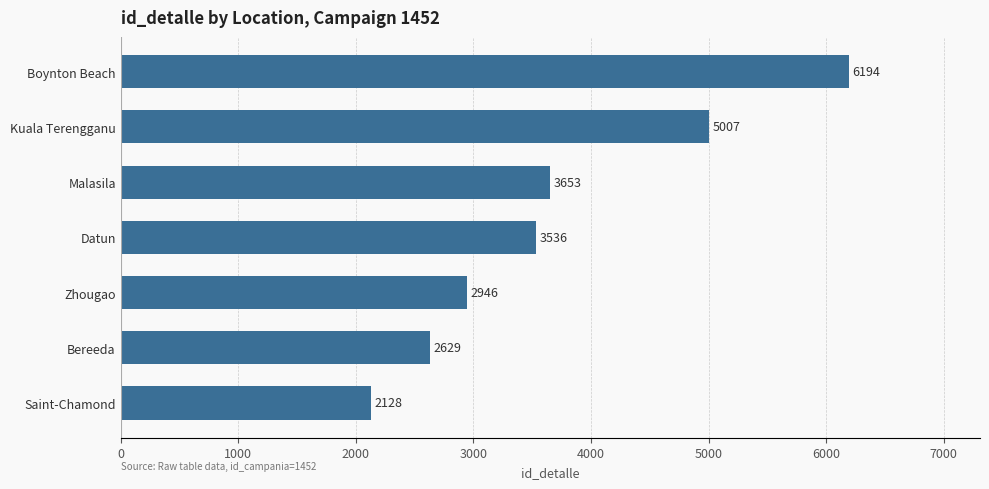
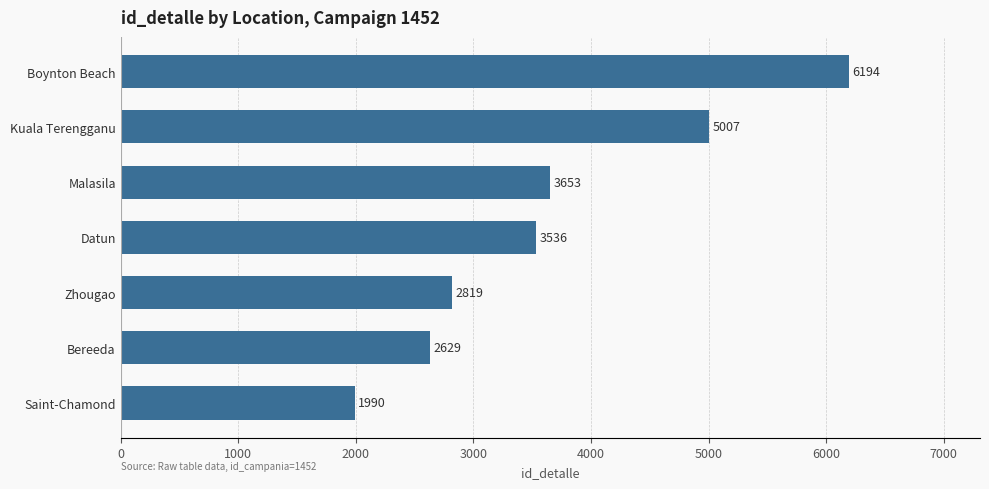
Zhougao: 2946 -> 2819
Saint-Chamond: 2128 -> 1990
